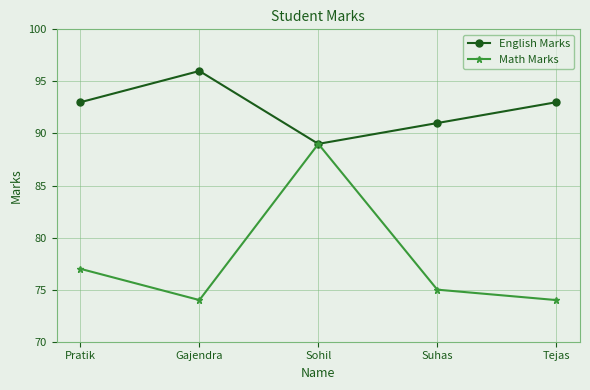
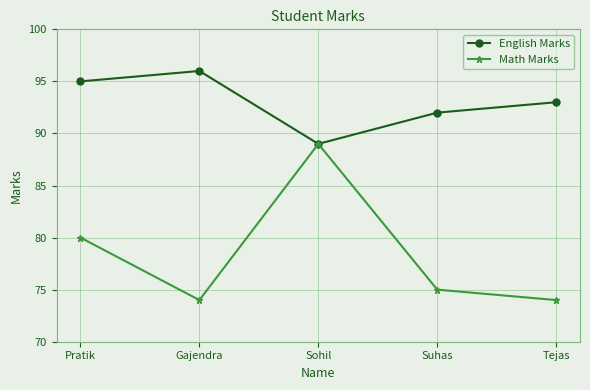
English Marks, Pratik: 93 -> 95
Math Marks, Pratik: 77 -> 80
English Marks, Suhas: 91 -> 92
